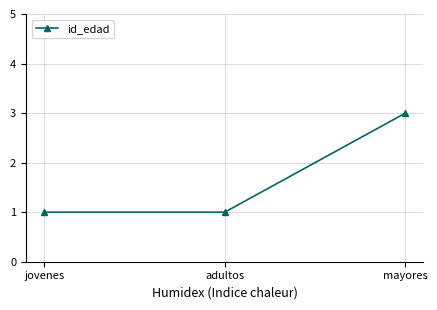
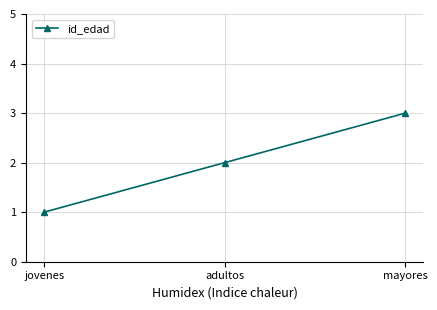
adultos: 1 -> 2
